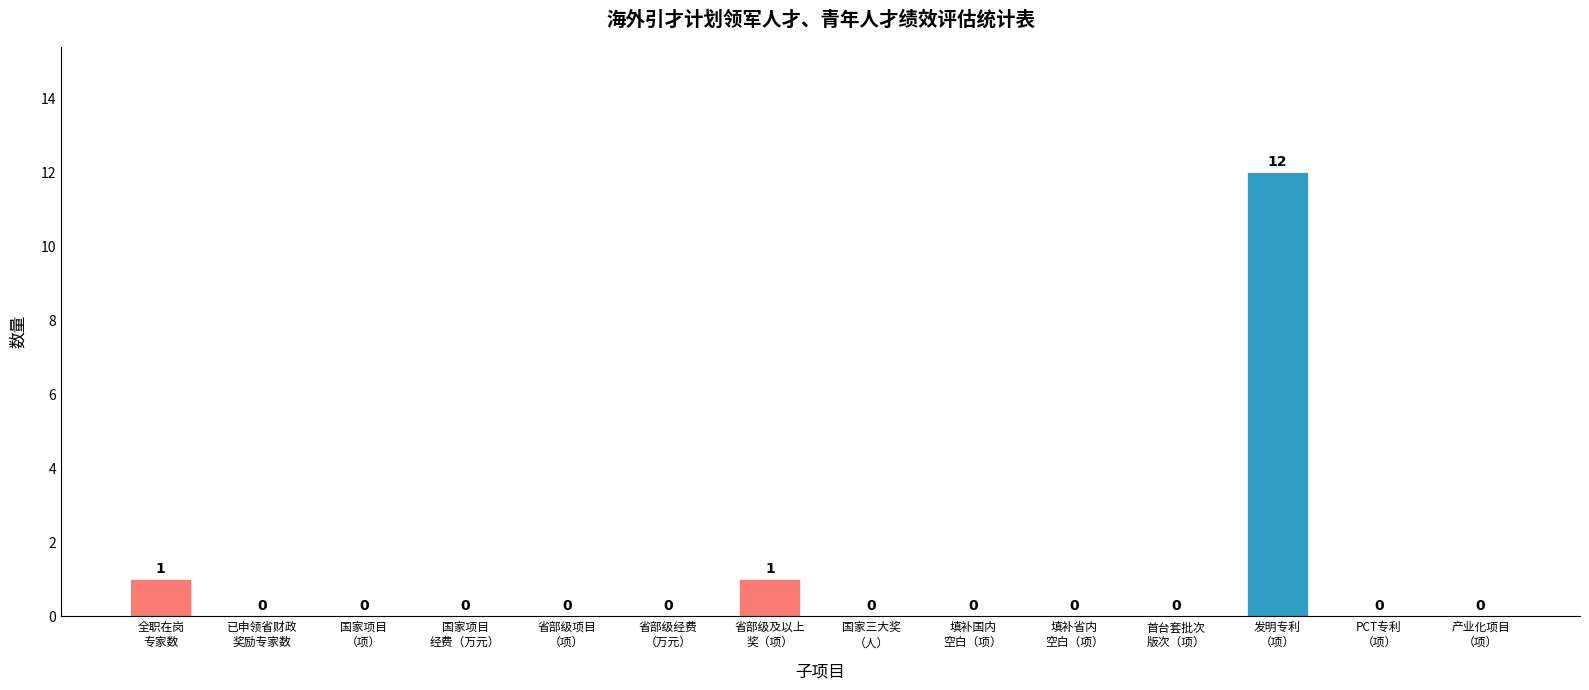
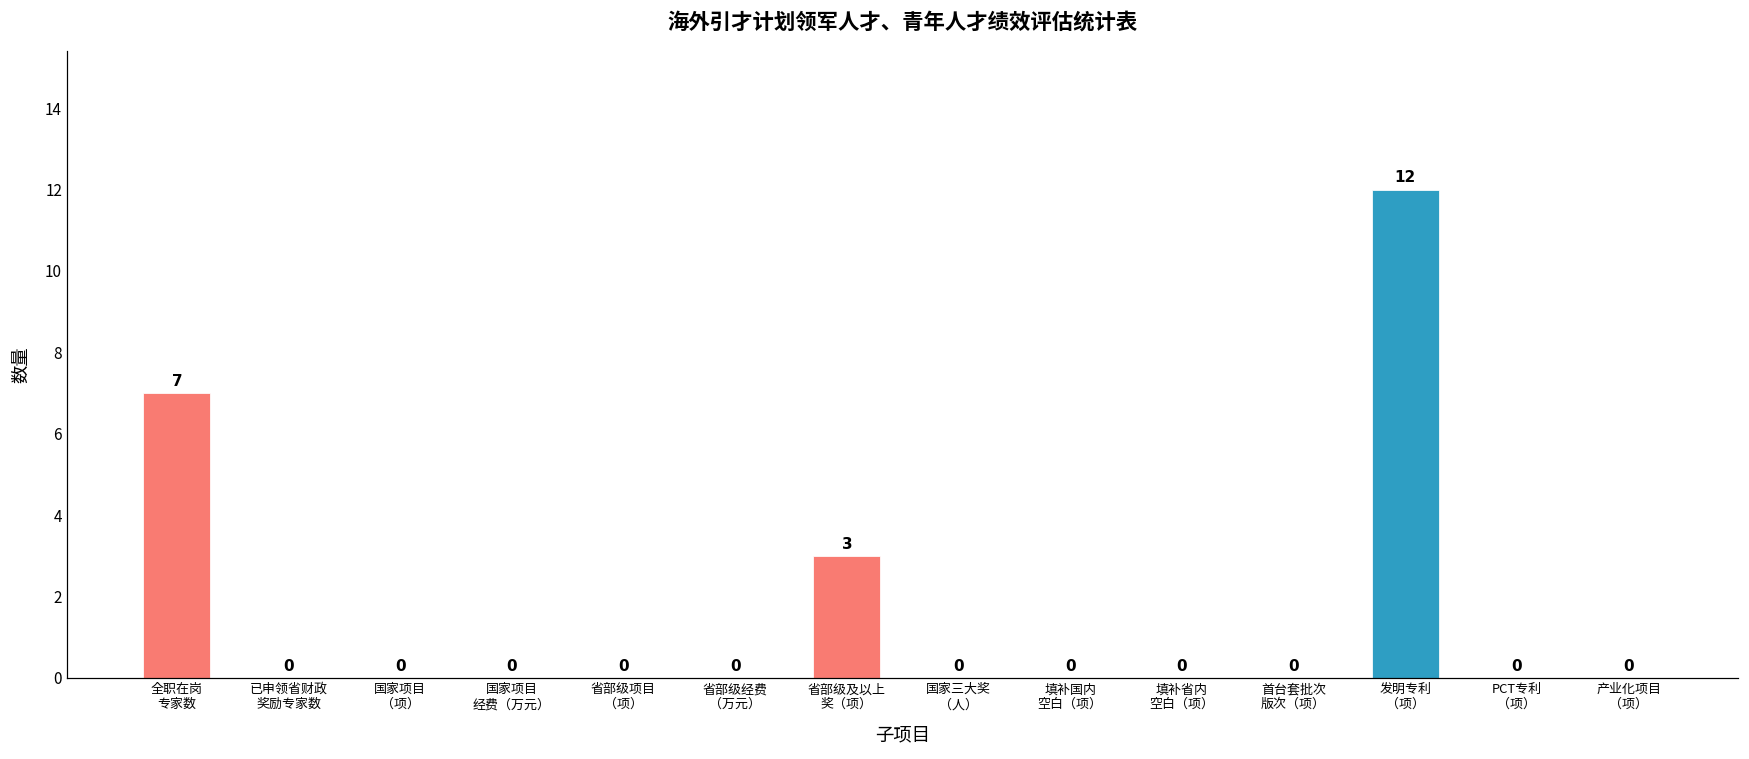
全职在岗 专家数: 1 -> 7
省部级及以上 奖（项）: 1 -> 3
